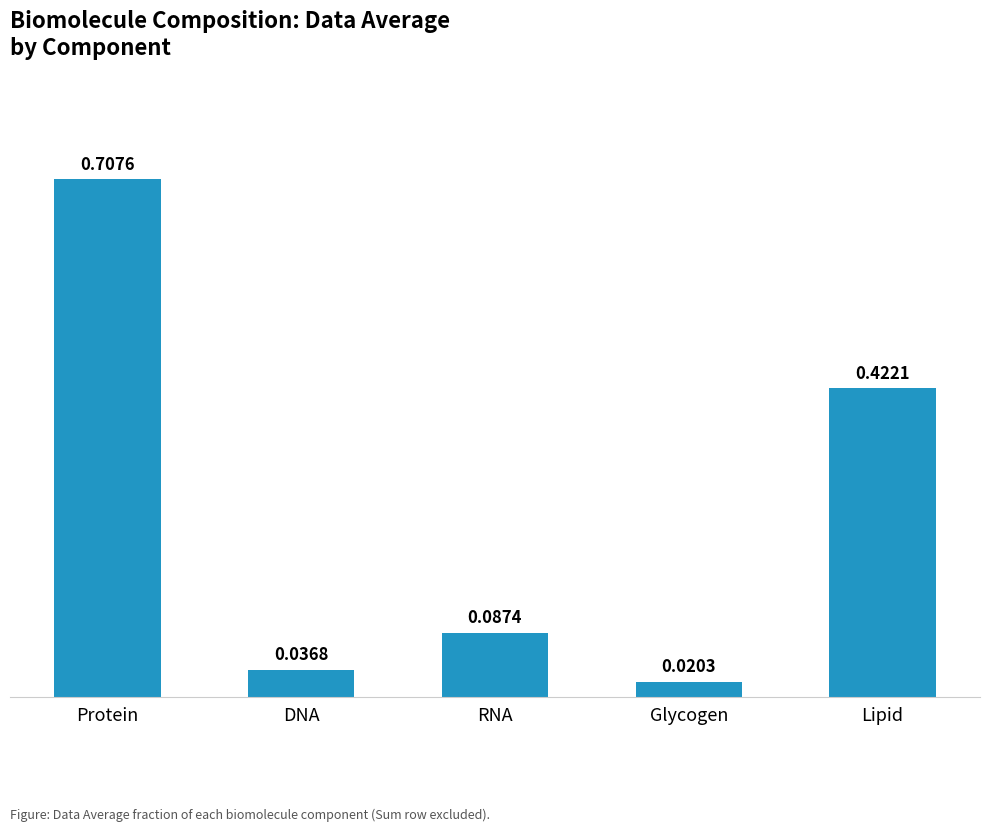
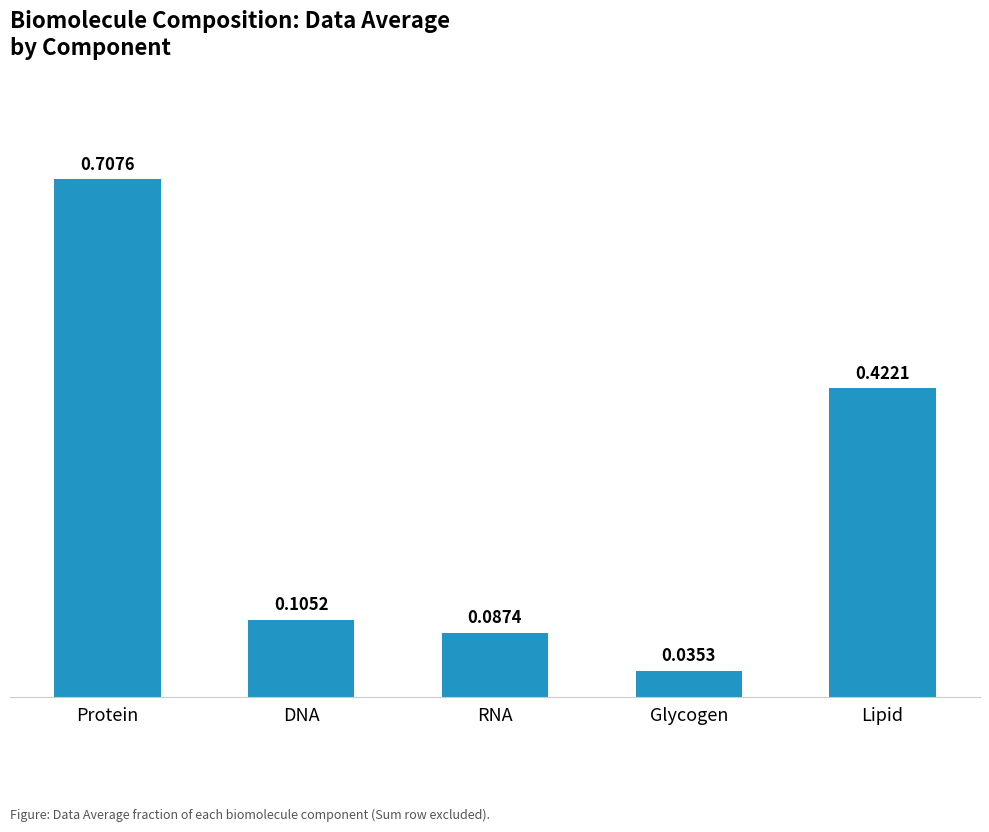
DNA: 0.0368 -> 0.1052
Glycogen: 0.0203 -> 0.0353
